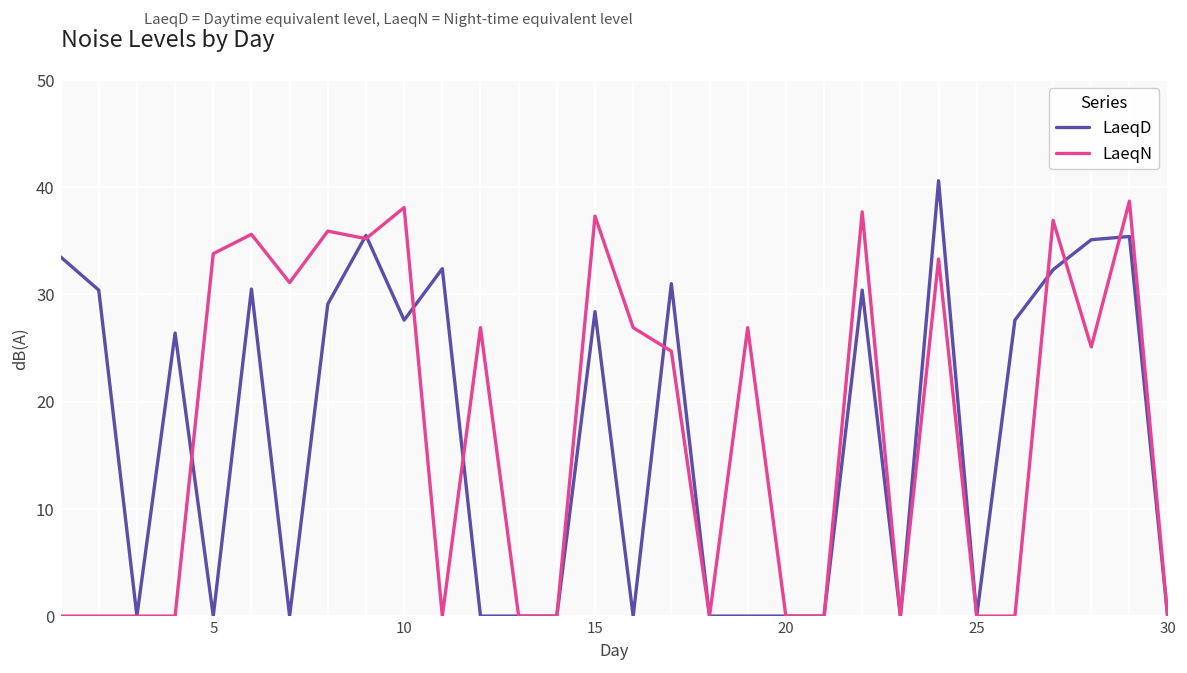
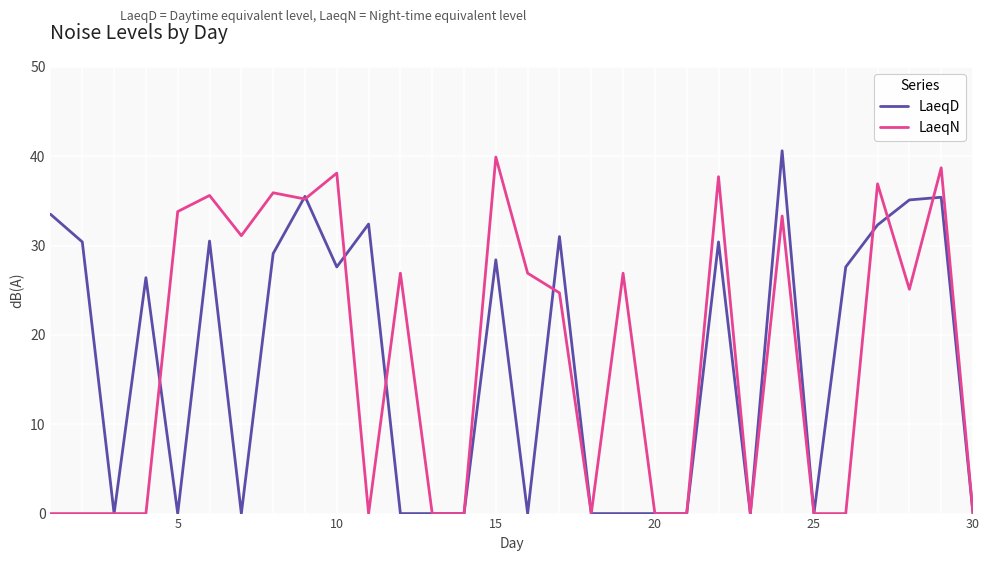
LaeqN, 15: 37 -> 40
